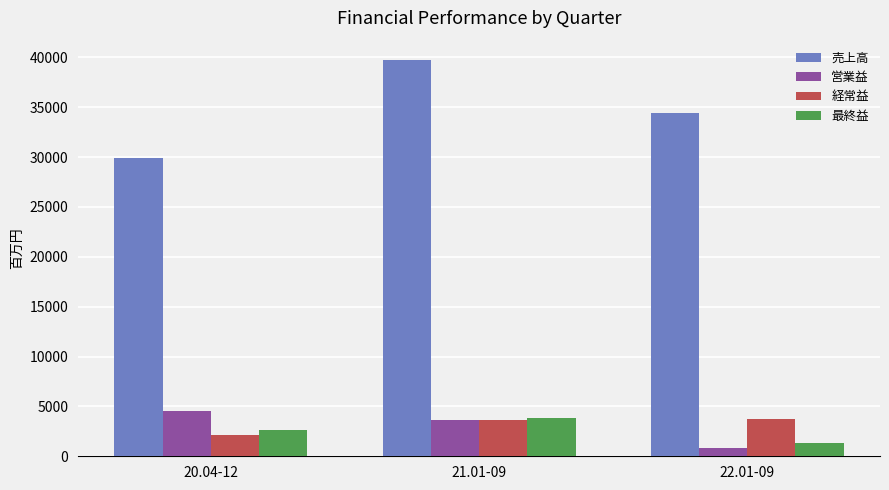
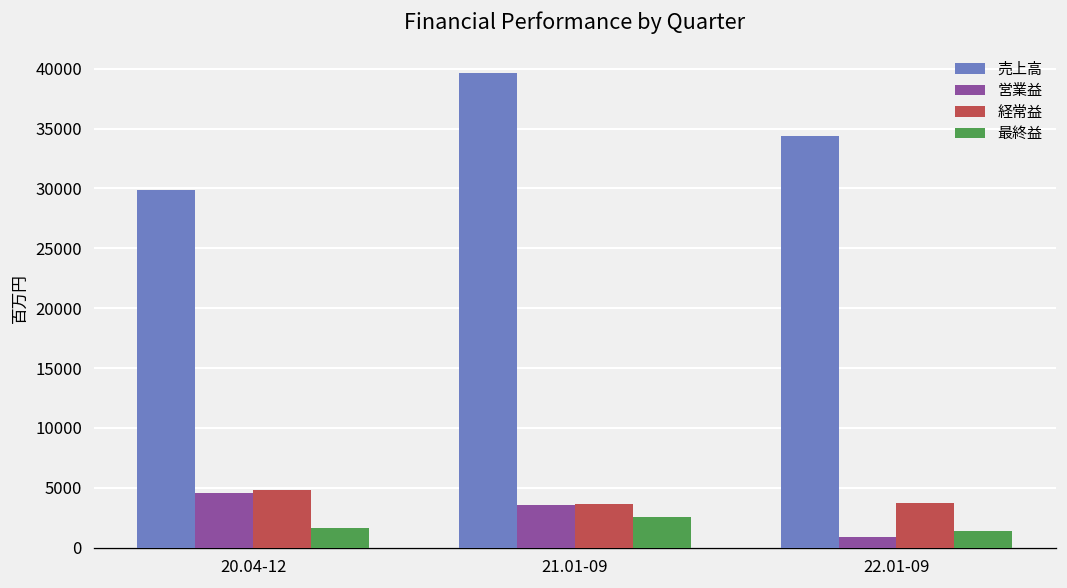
経常益, 20.04-12: 2000 -> 5000
最終益, 20.04-12: 3000 -> 2000
最終益, 21.01-09: 4000 -> 3000
